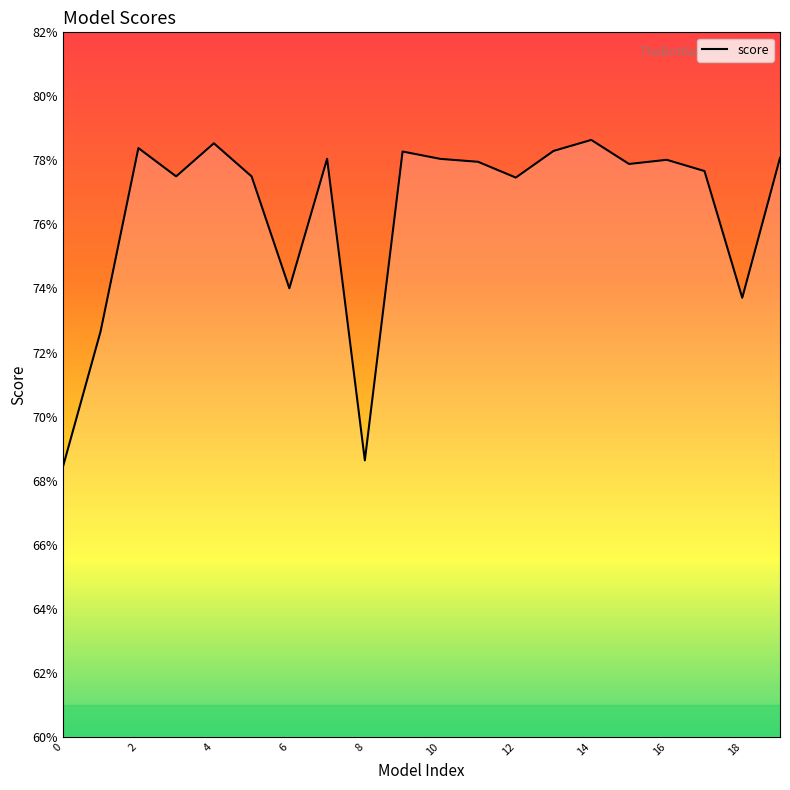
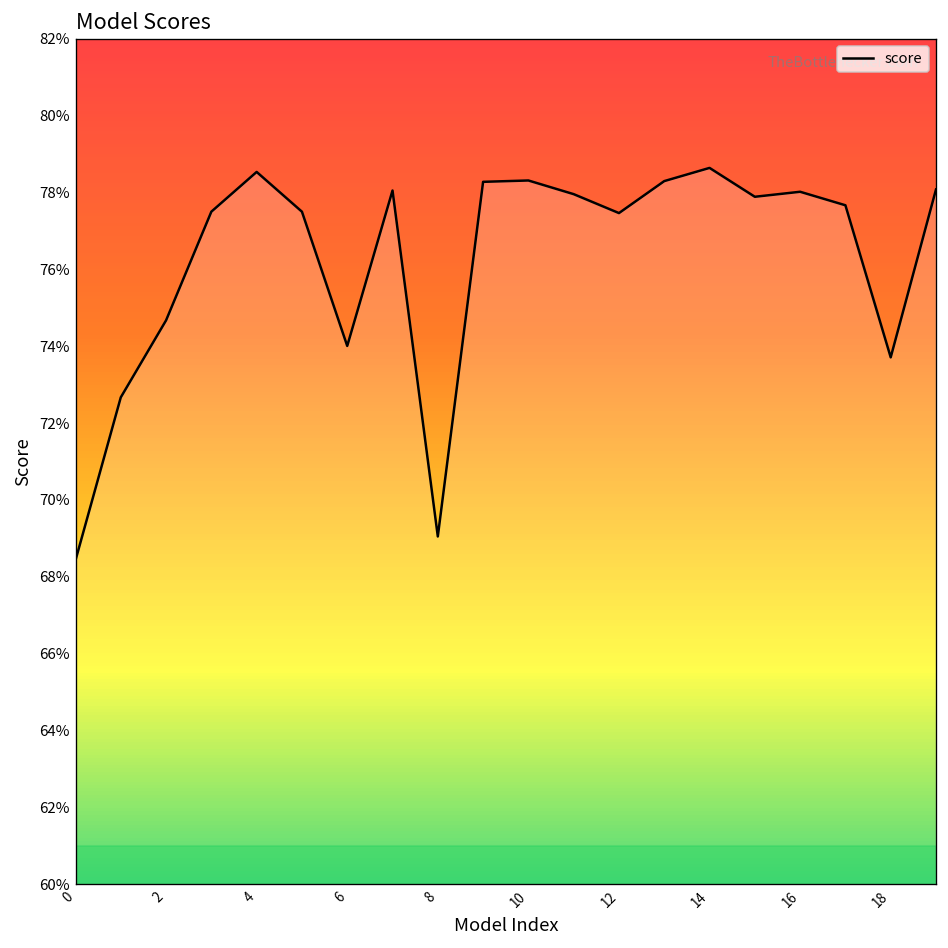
2: 78.4% -> 74.7%
8: 68.6% -> 69.0%
10: 78.0% -> 78.3%
